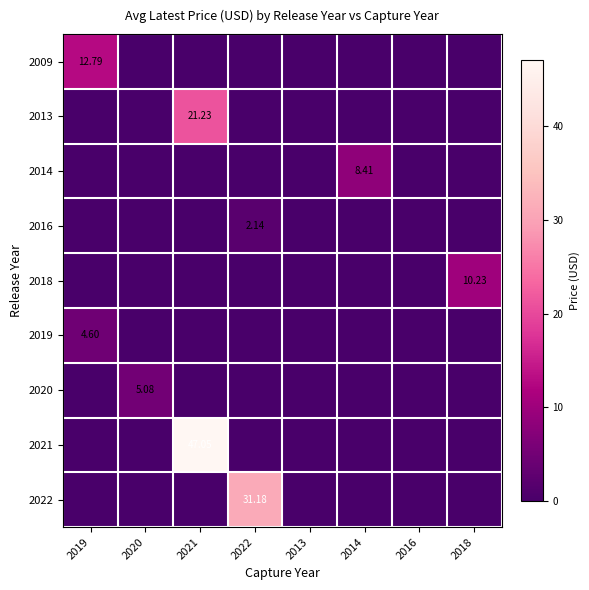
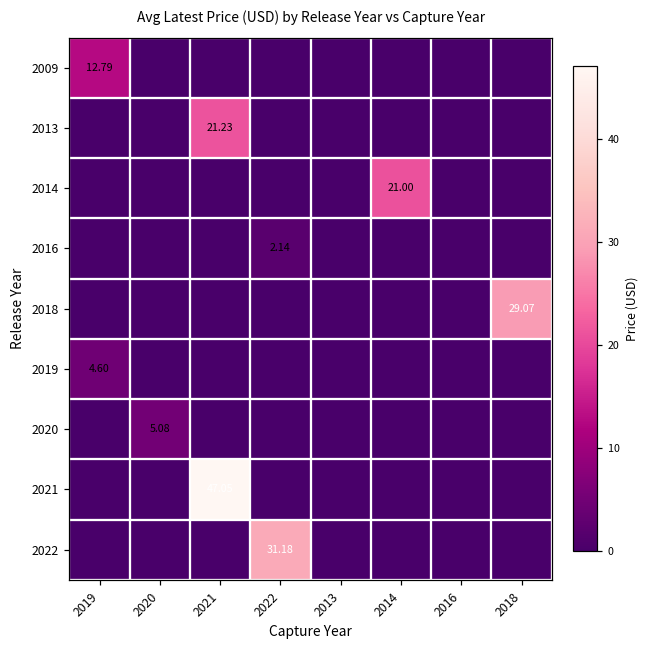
2014, 2014: 8.41 -> 21.00
2018, 2018: 10.23 -> 29.07
